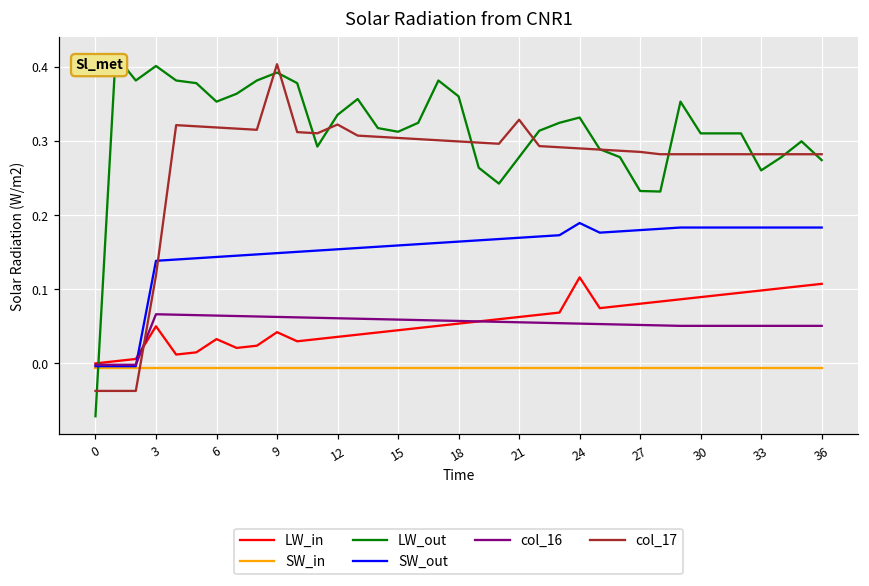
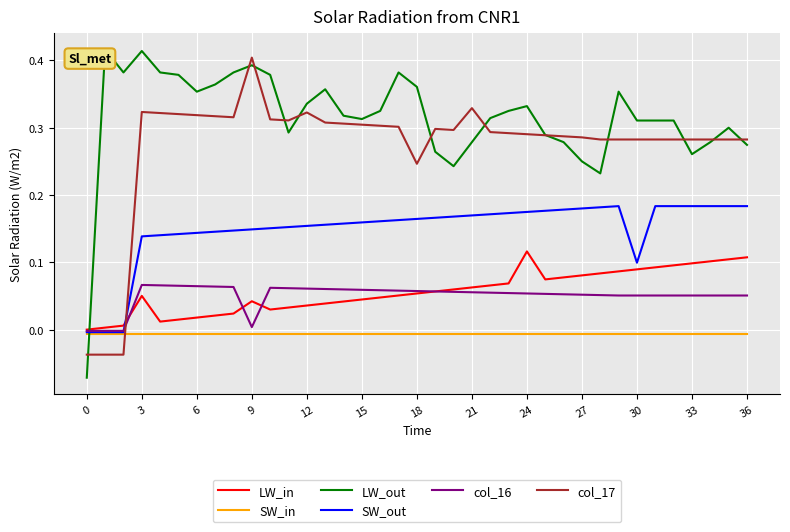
LW_out, 3: 0.40 -> 0.41
col_17, 3: 0.12 -> 0.32
LW_in, 6: 0.03 -> 0.02
col_16, 9: 0.06 -> 0.00
col_17, 18: 0.30 -> 0.25
SW_out, 24: 0.19 -> 0.17
LW_out, 27: 0.23 -> 0.25
SW_out, 30: 0.18 -> 0.10
